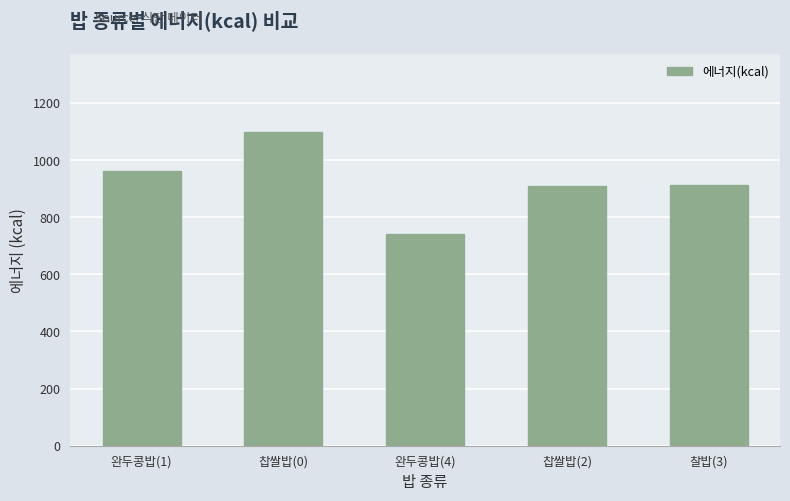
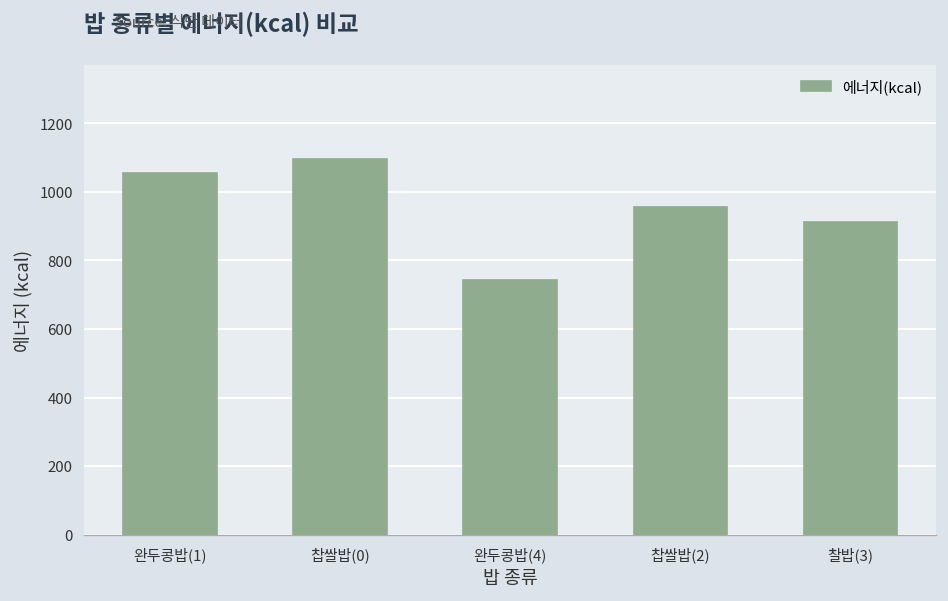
완두콩밥(1): 960 -> 1060
찹쌀밥(2): 910 -> 950
